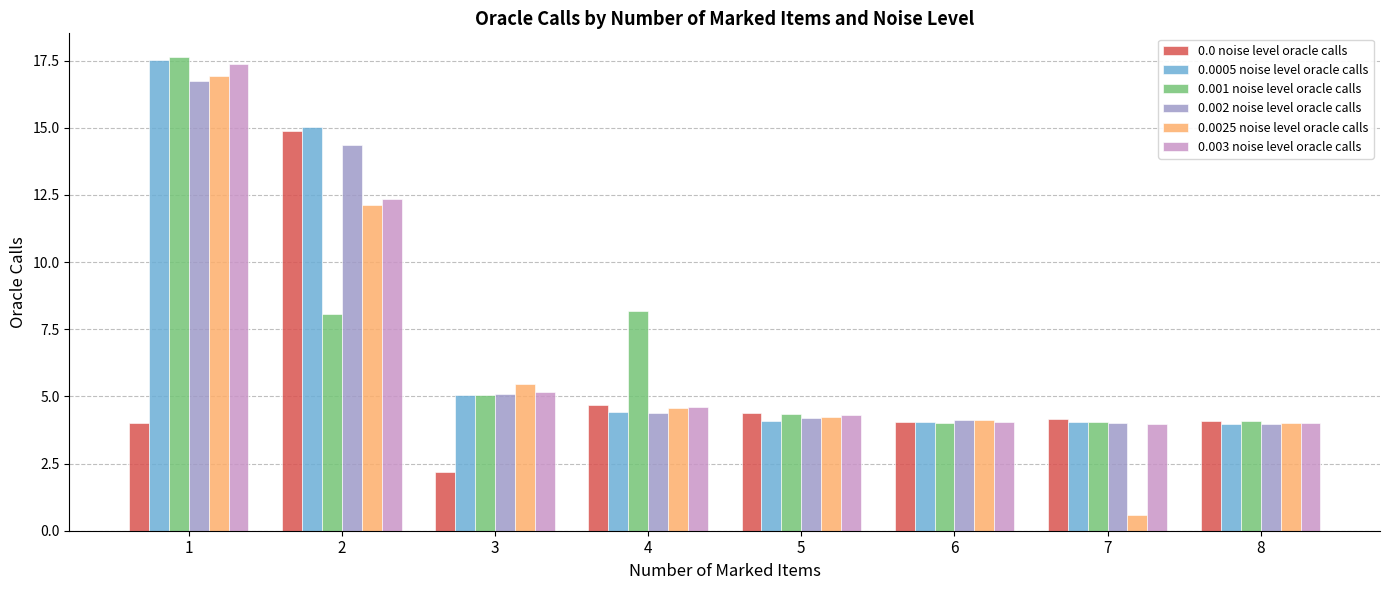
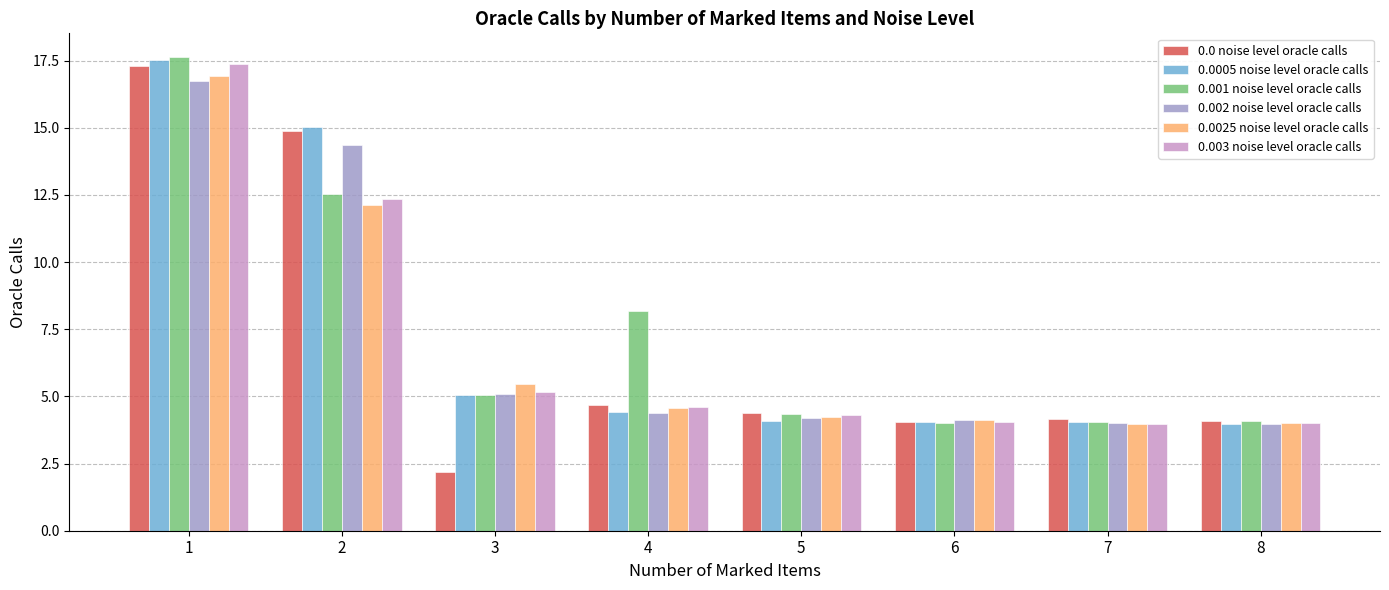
0.0 noise level oracle calls, 1: 4.0 -> 17.3
0.001 noise level oracle calls, 2: 8.1 -> 12.5
0.0025 noise level oracle calls, 7: 0.6 -> 4.0
